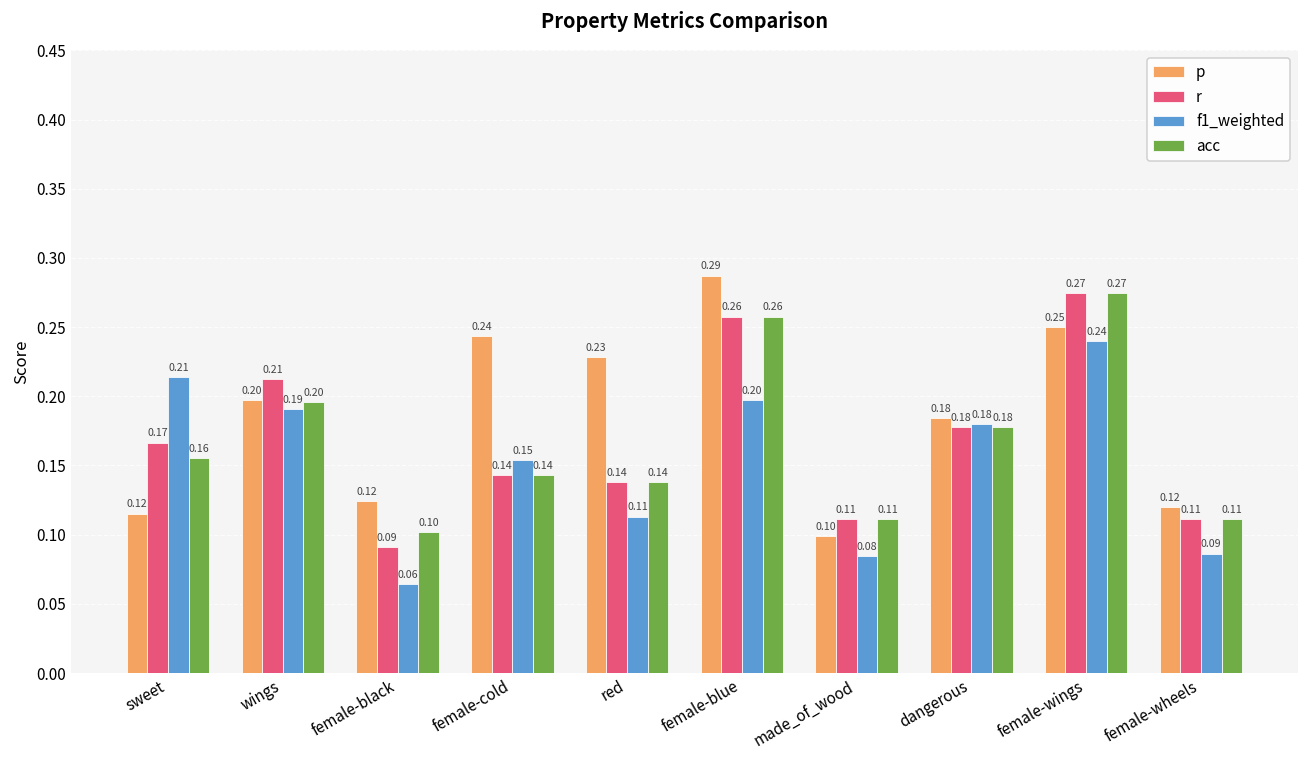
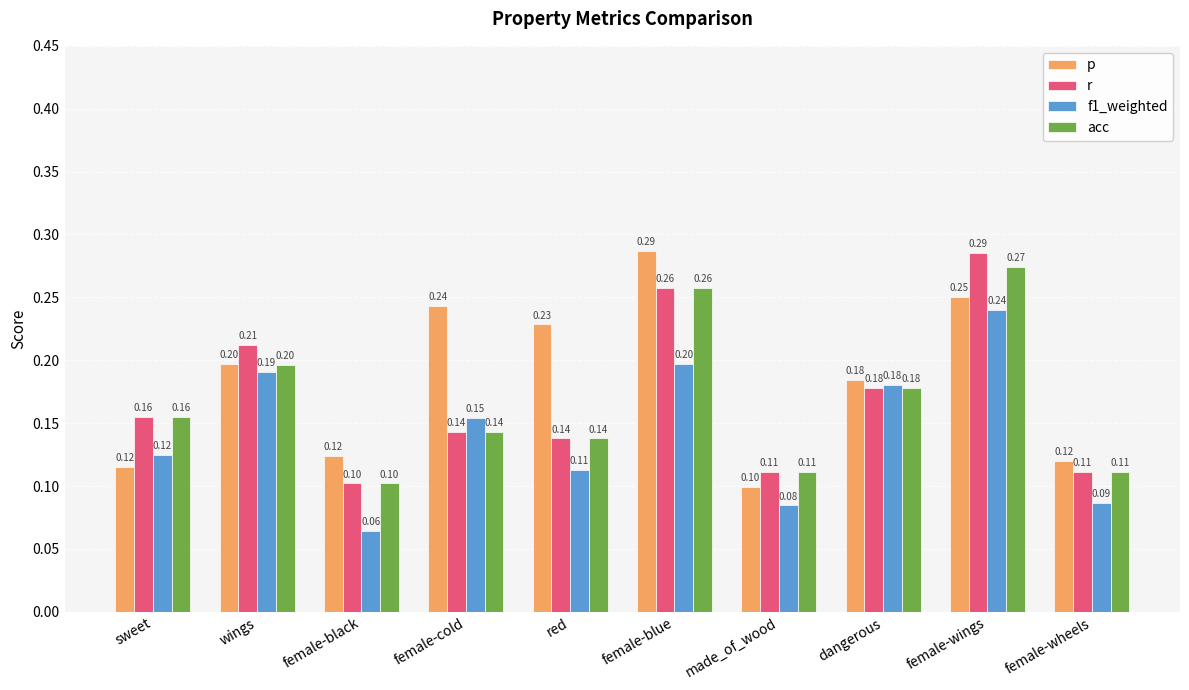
r, sweet: 0.17 -> 0.16
f1_weighted, sweet: 0.21 -> 0.12
r, female-black: 0.09 -> 0.10
r, female-wings: 0.27 -> 0.29
